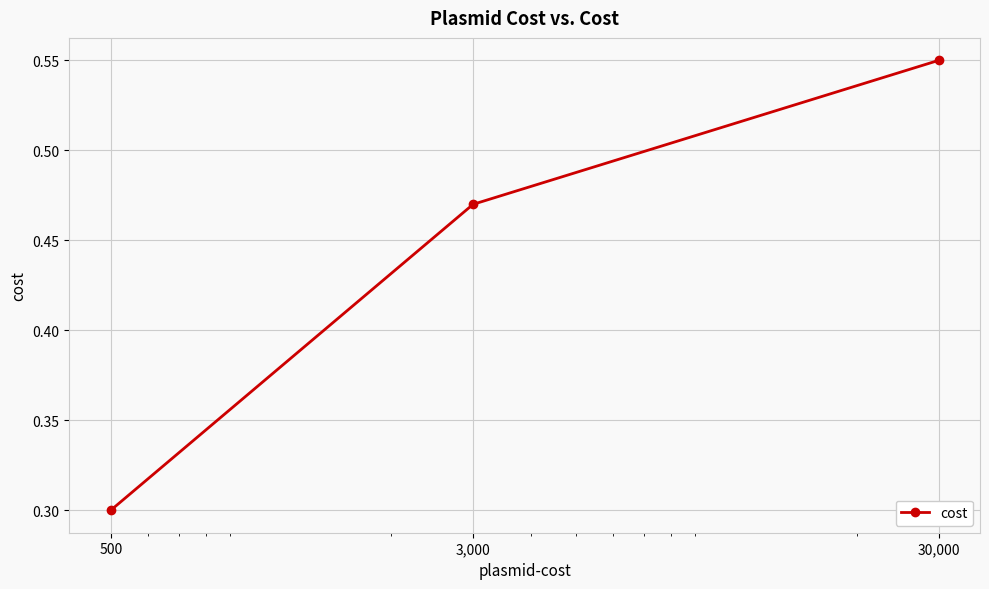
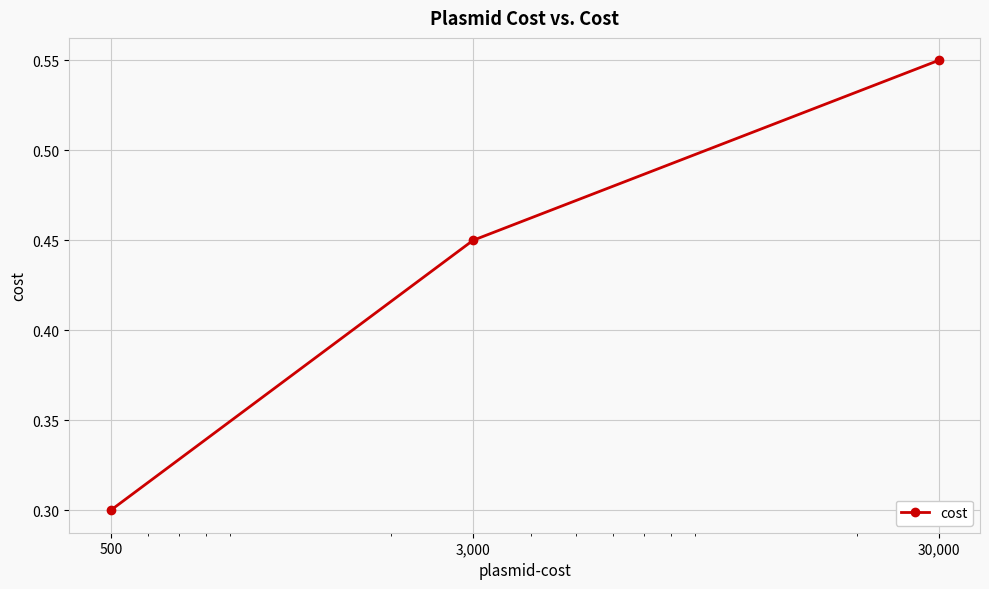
3,000: 0.47 -> 0.45
